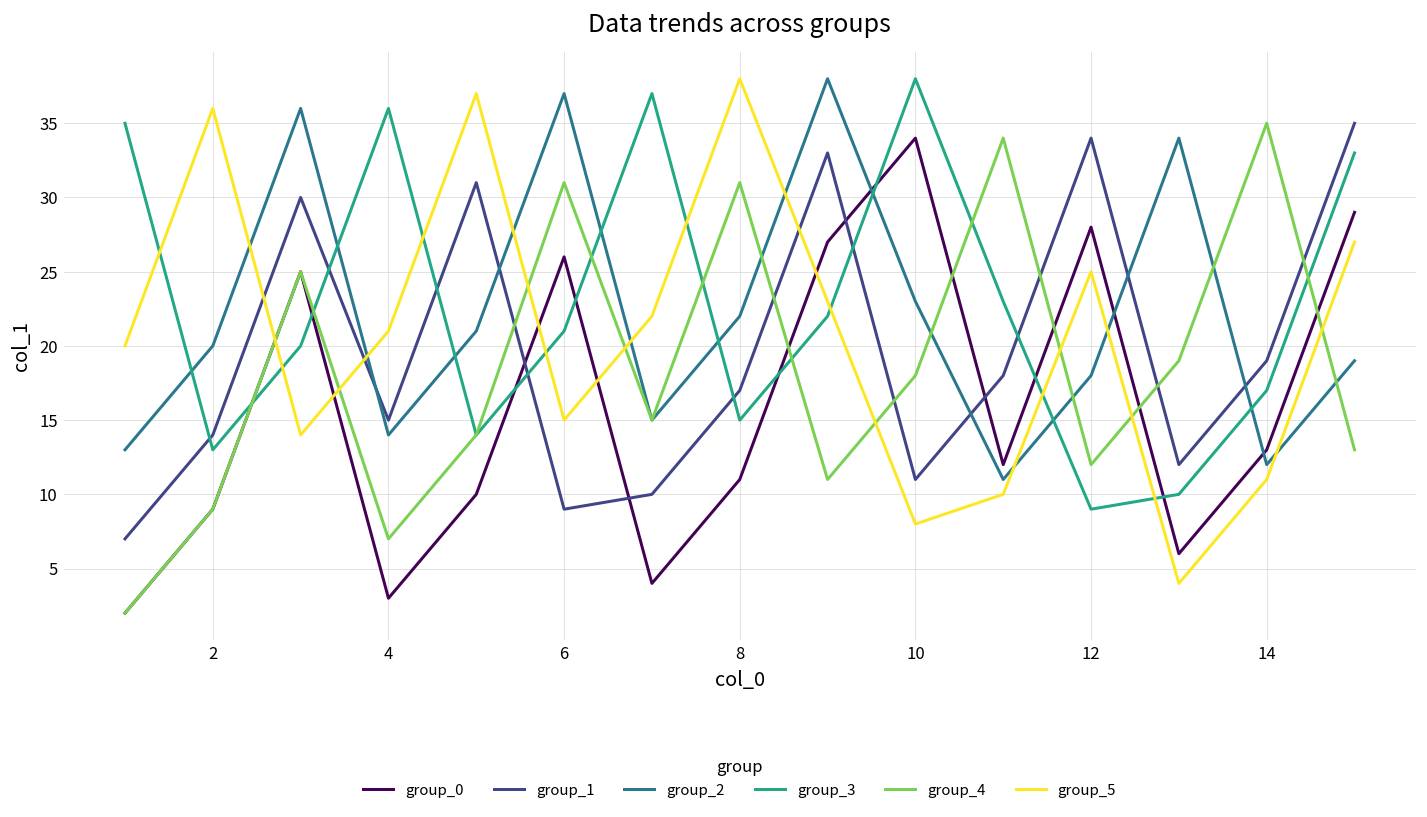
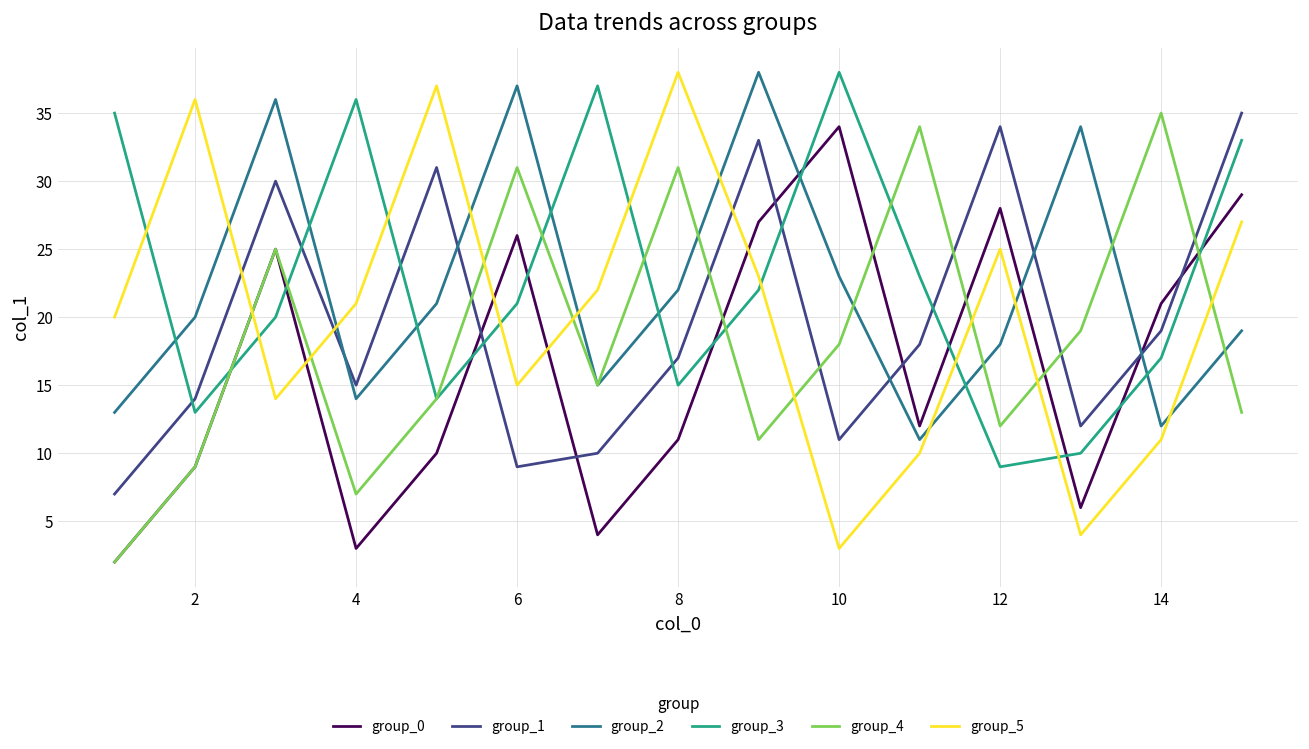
group_5, 10: 8 -> 3
group_0, 14: 13 -> 21
